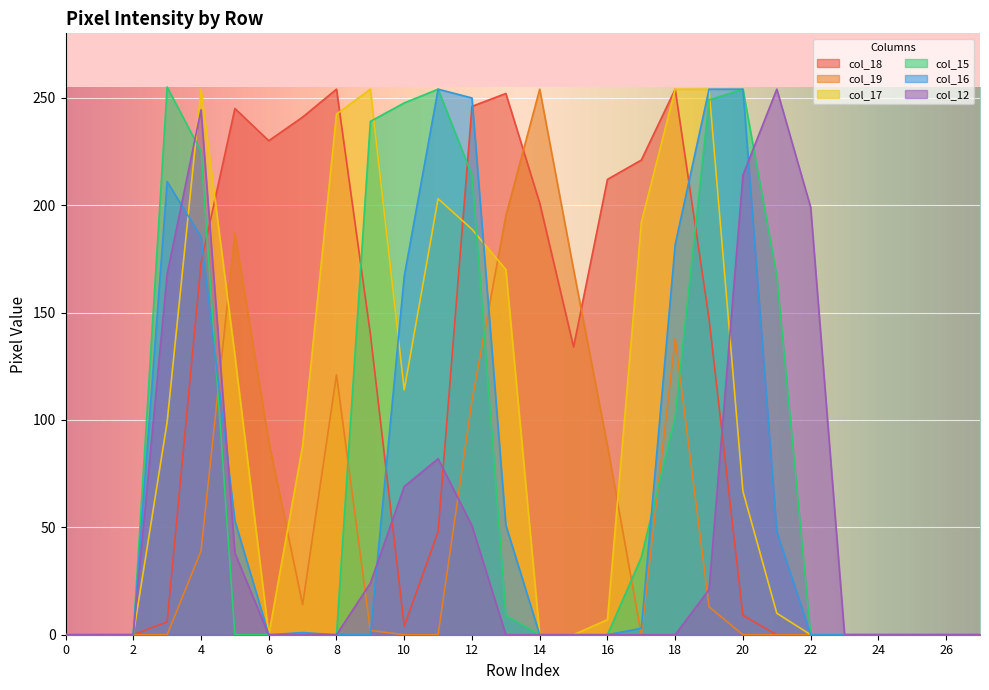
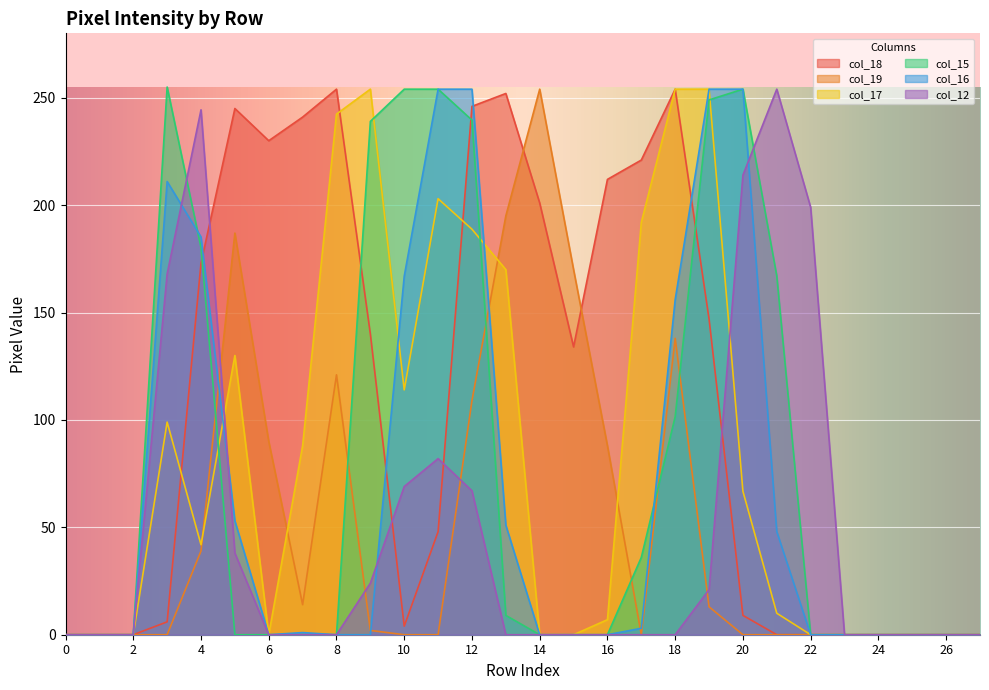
col_17, 4: 254 -> 42
col_15, 4: 225 -> 180
col_15, 10: 248 -> 254
col_15, 12: 214 -> 240
col_16, 12: 250 -> 254
col_12, 12: 51 -> 67
col_16, 18: 182 -> 156
